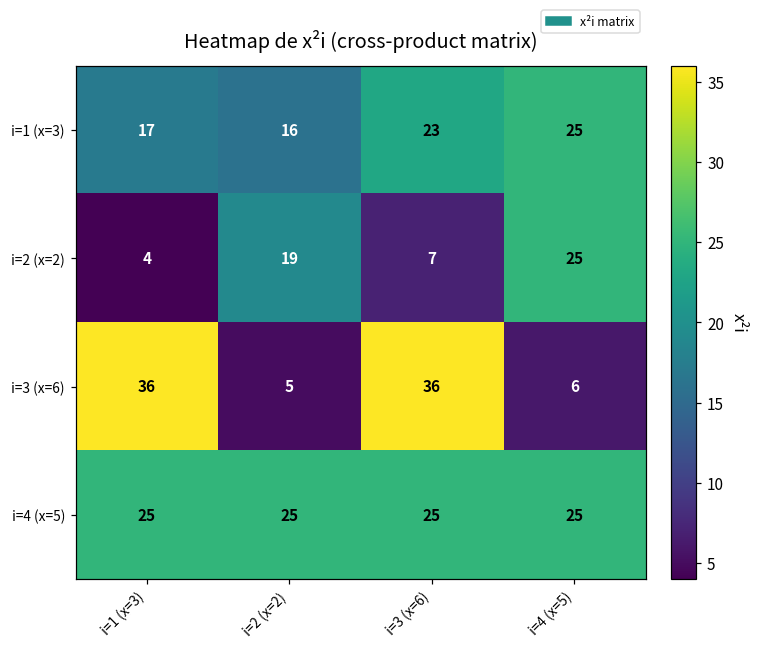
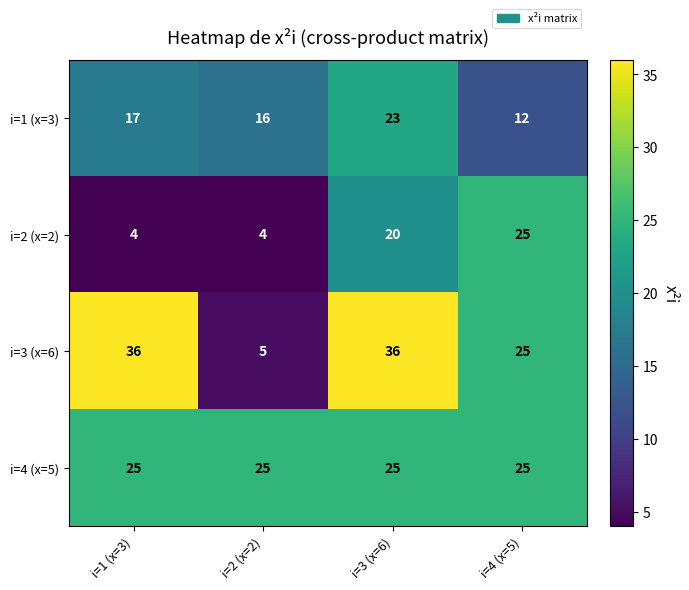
i=1 (x=3), i=4 (x=5): 25 -> 12
i=2 (x=2), i=2 (x=2): 19 -> 4
i=2 (x=2), i=3 (x=6): 7 -> 20
i=3 (x=6), i=4 (x=5): 6 -> 25
